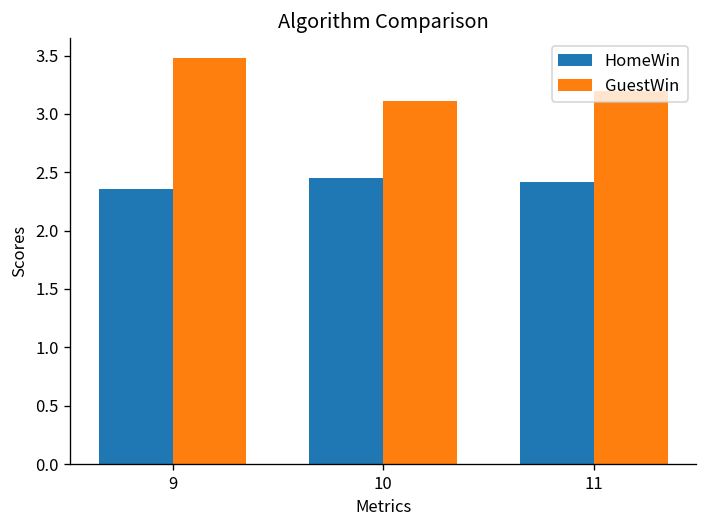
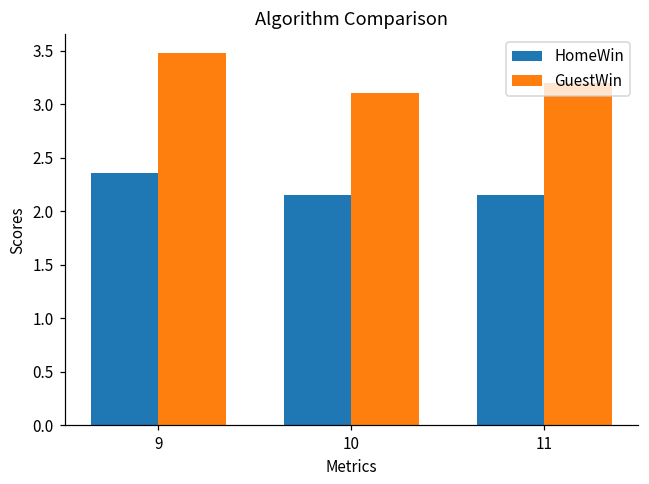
HomeWin, 10: 2.5 -> 2.2
HomeWin, 11: 2.4 -> 2.2
